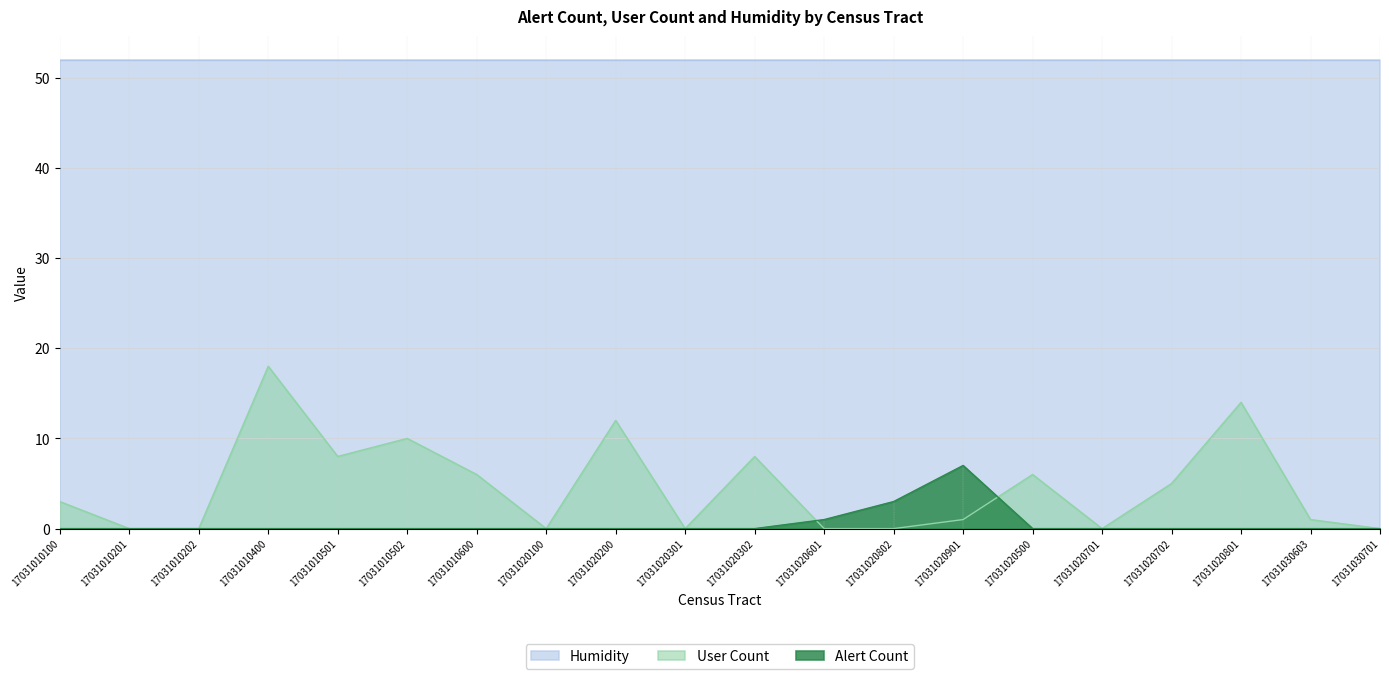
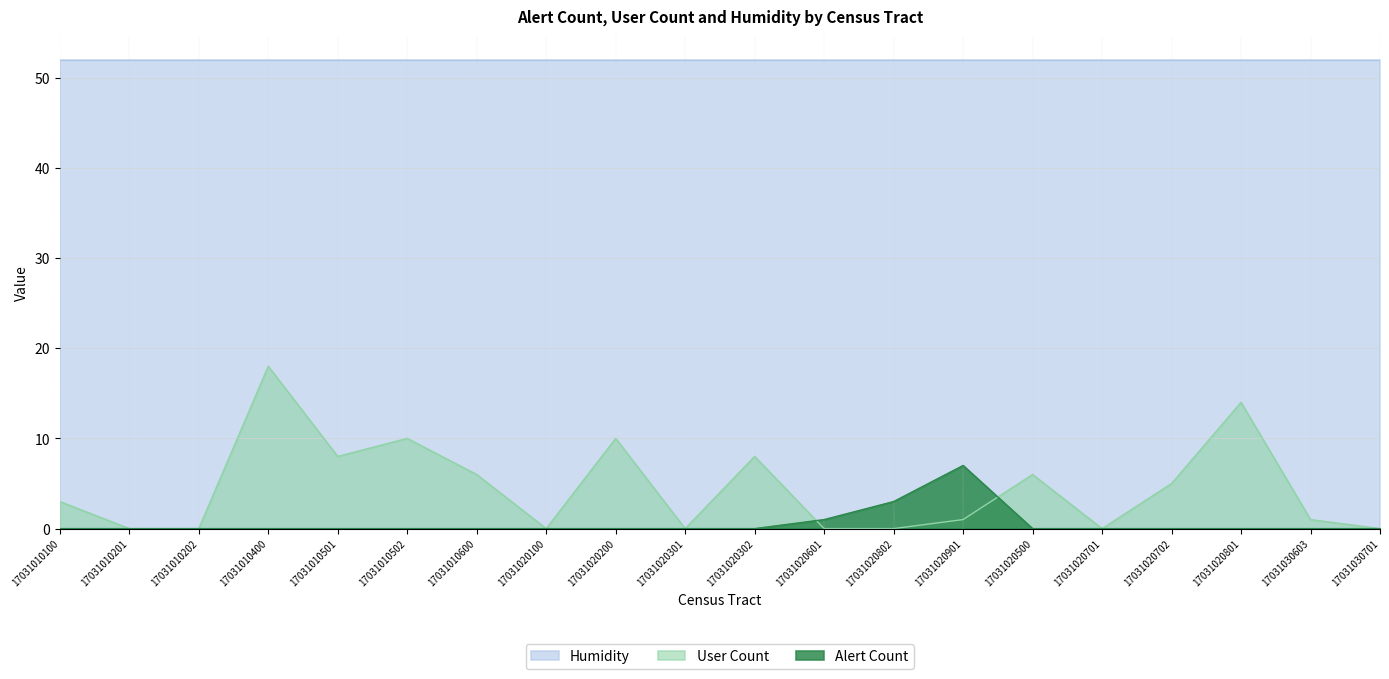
User Count, 17031020200: 12 -> 10
